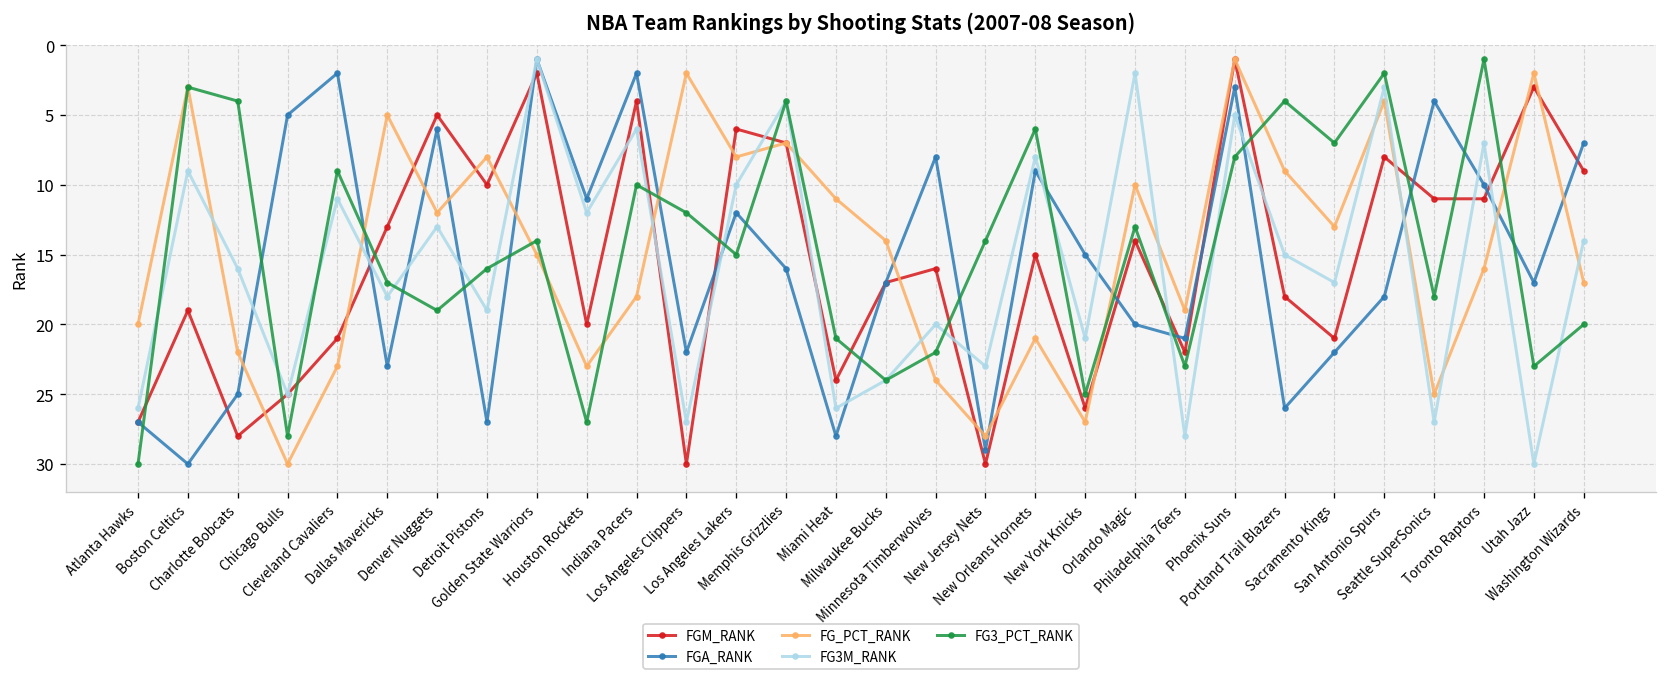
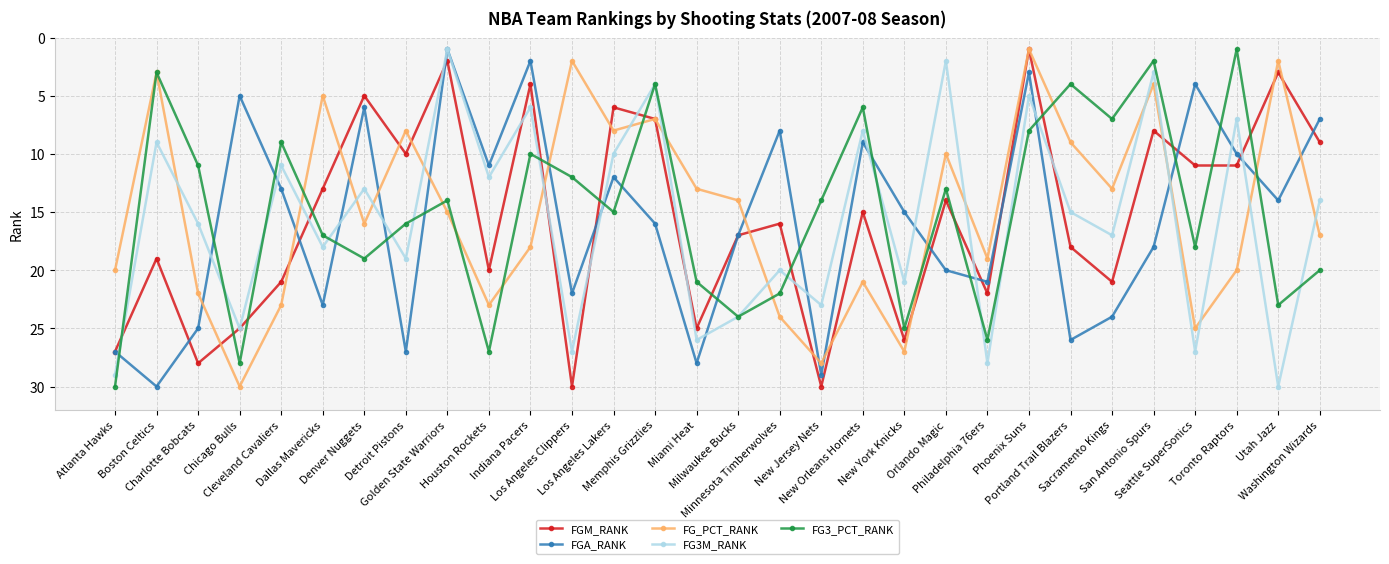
FG3M_RANK, Atlanta Hawks: 26 -> 29
FG3_PCT_RANK, Charlotte Bobcats: 4 -> 11
FGA_RANK, Cleveland Cavaliers: 2 -> 13
FG_PCT_RANK, Denver Nuggets: 12 -> 16
FGM_RANK, Miami Heat: 24 -> 25
FG_PCT_RANK, Miami Heat: 11 -> 13
FG3_PCT_RANK, Philadelphia 76ers: 23 -> 26
FGA_RANK, Sacramento Kings: 22 -> 24
FG_PCT_RANK, Toronto Raptors: 16 -> 20
FGA_RANK, Utah Jazz: 17 -> 14
